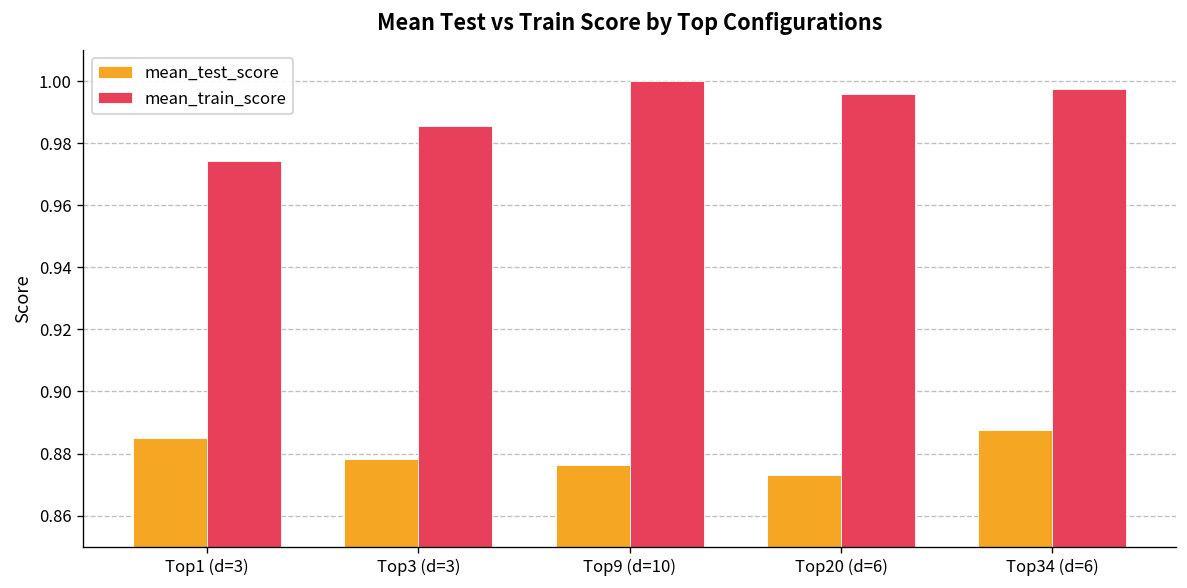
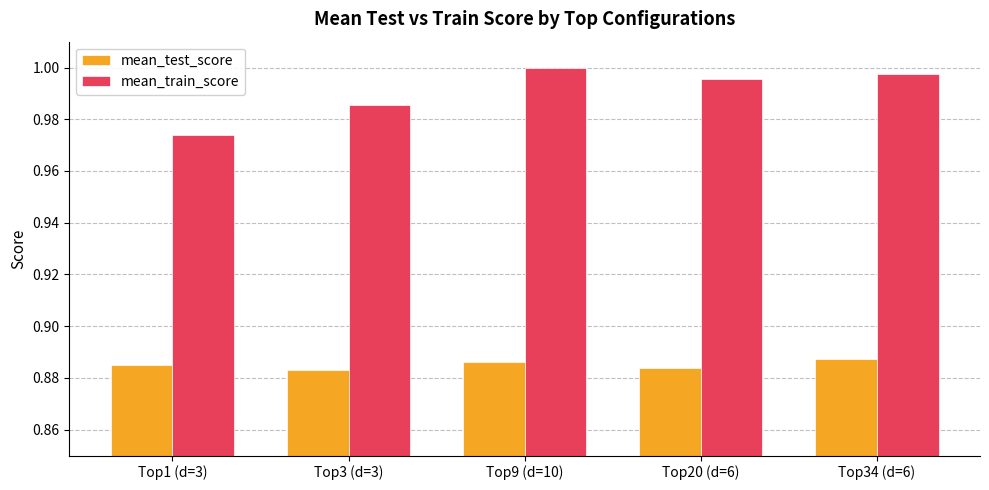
mean_test_score, Top3 (d=3): 0.878 -> 0.883
mean_test_score, Top9 (d=10): 0.876 -> 0.886
mean_test_score, Top20 (d=6): 0.873 -> 0.884
